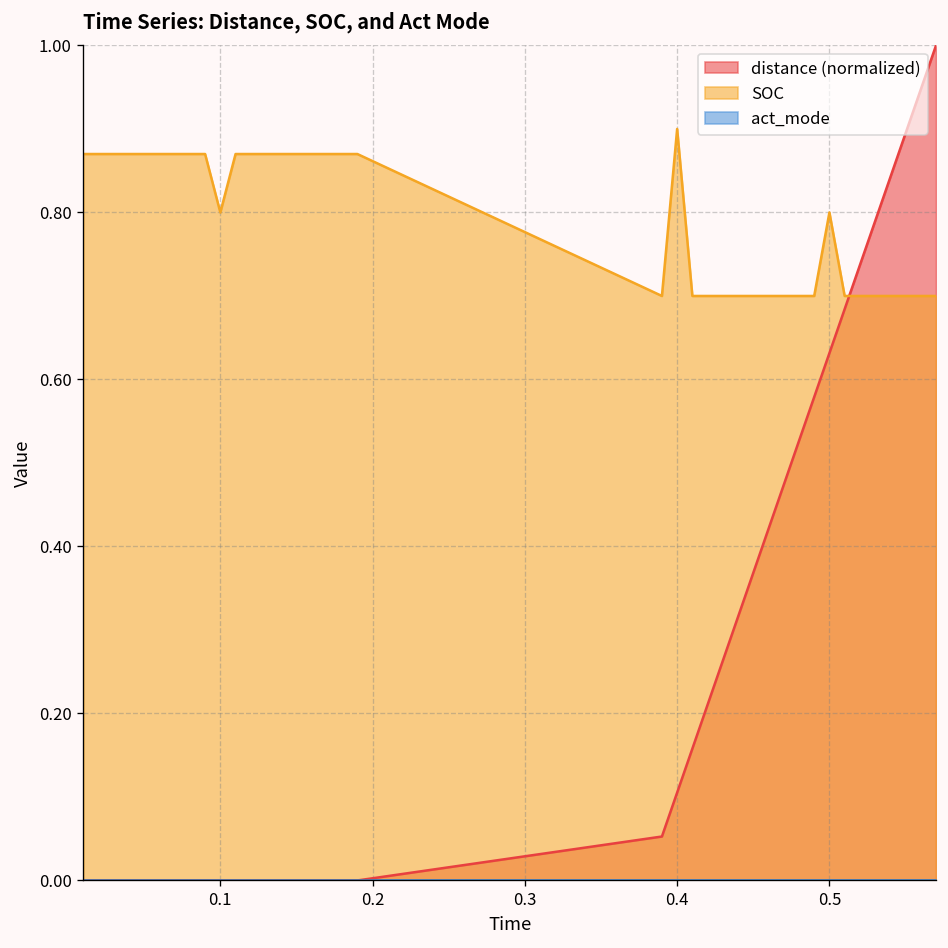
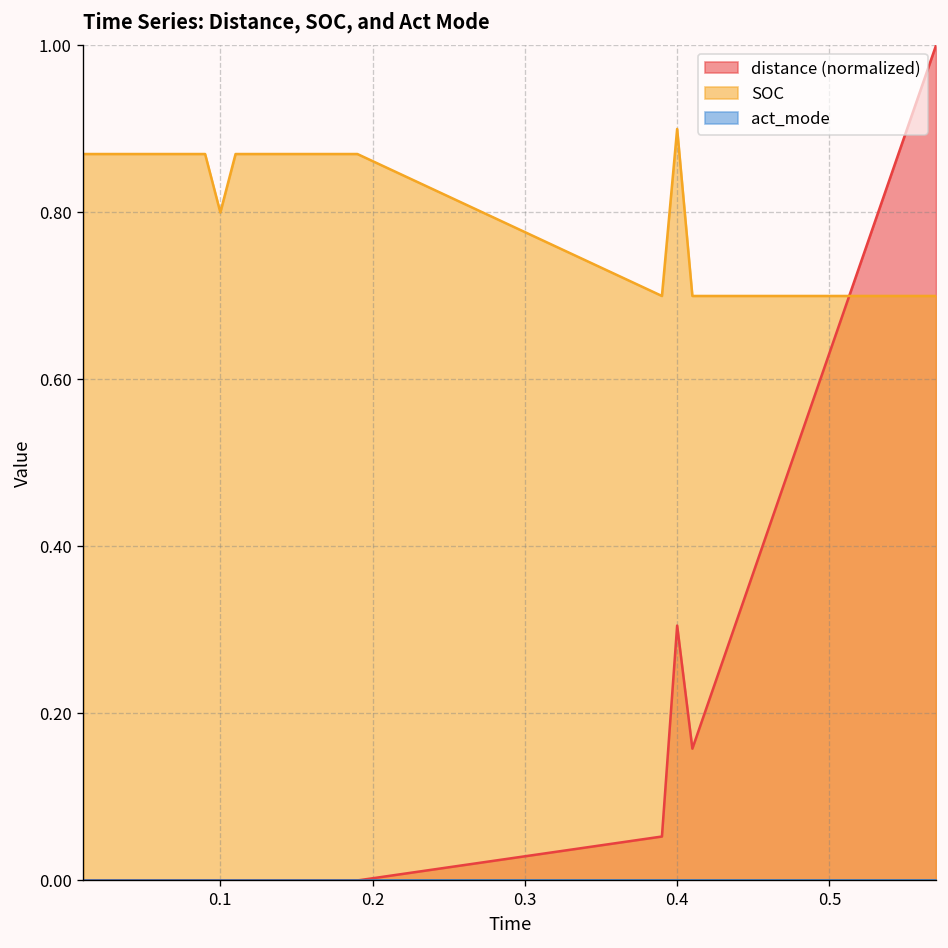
distance (normalized), 0.4: 0.11 -> 0.31
SOC, 0.5: 0.8 -> 0.7
